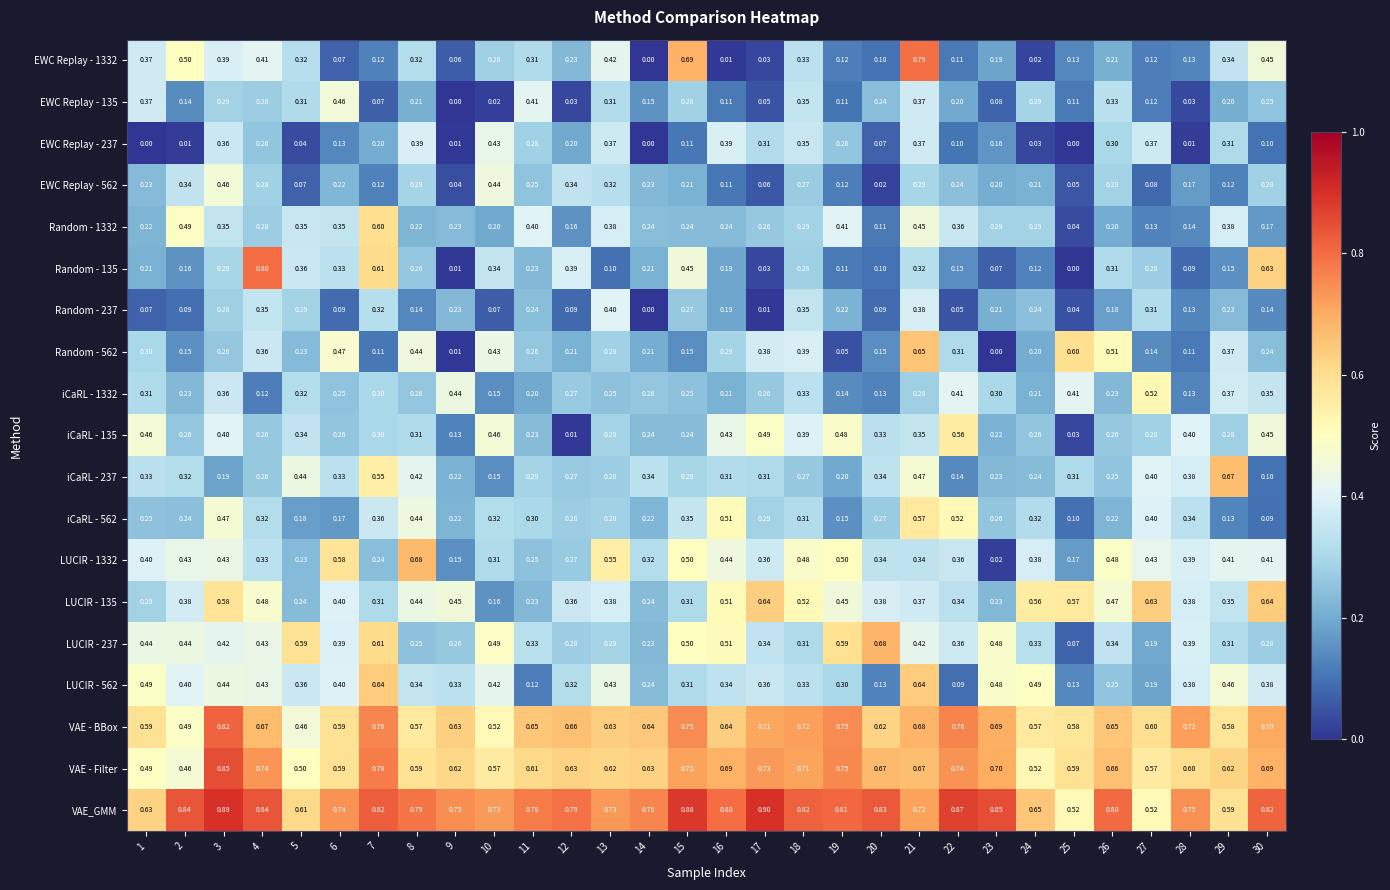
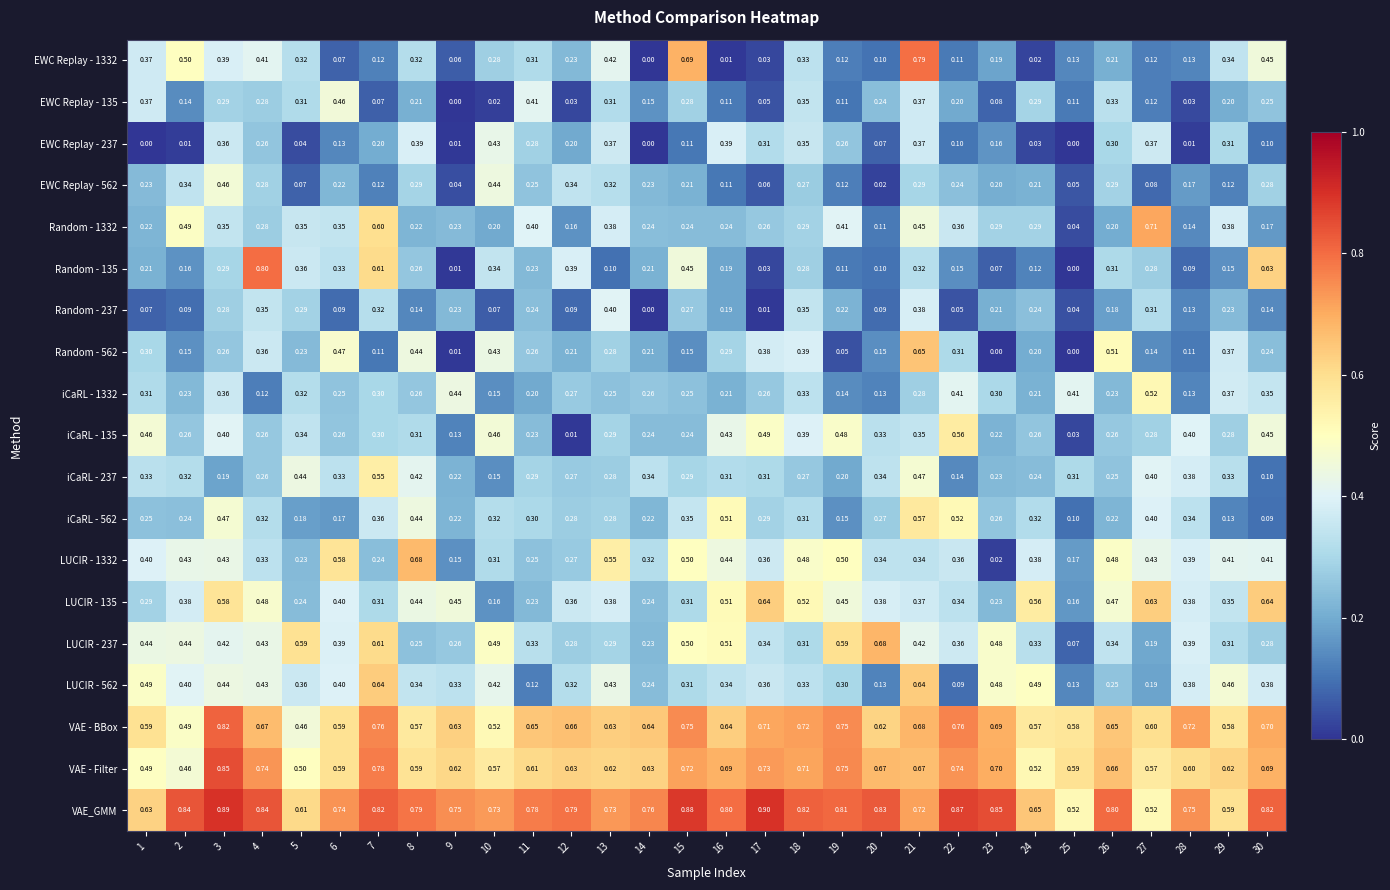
Random - 1332, 27: 0.13 -> 0.71
Random - 562, 25: 0.60 -> 0.00
iCaRL - 237, 29: 0.67 -> 0.33
LUCIR - 135, 25: 0.57 -> 0.16
